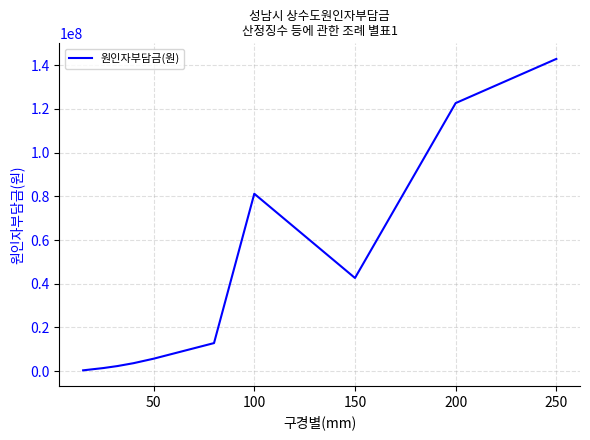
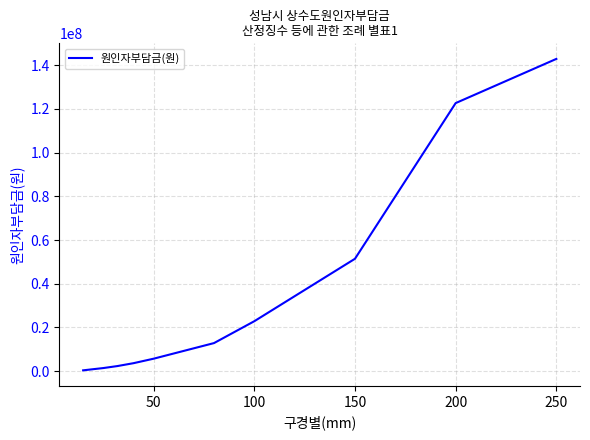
100: 81000000 -> 23000000
150: 43000000 -> 51000000
